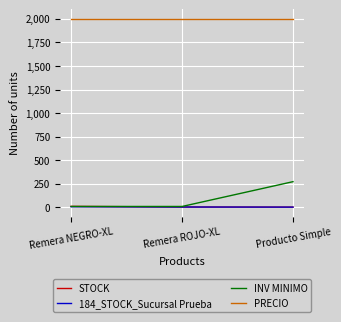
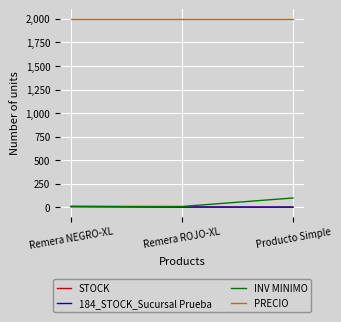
INV MINIMO, Producto Simple: 300 -> 100
